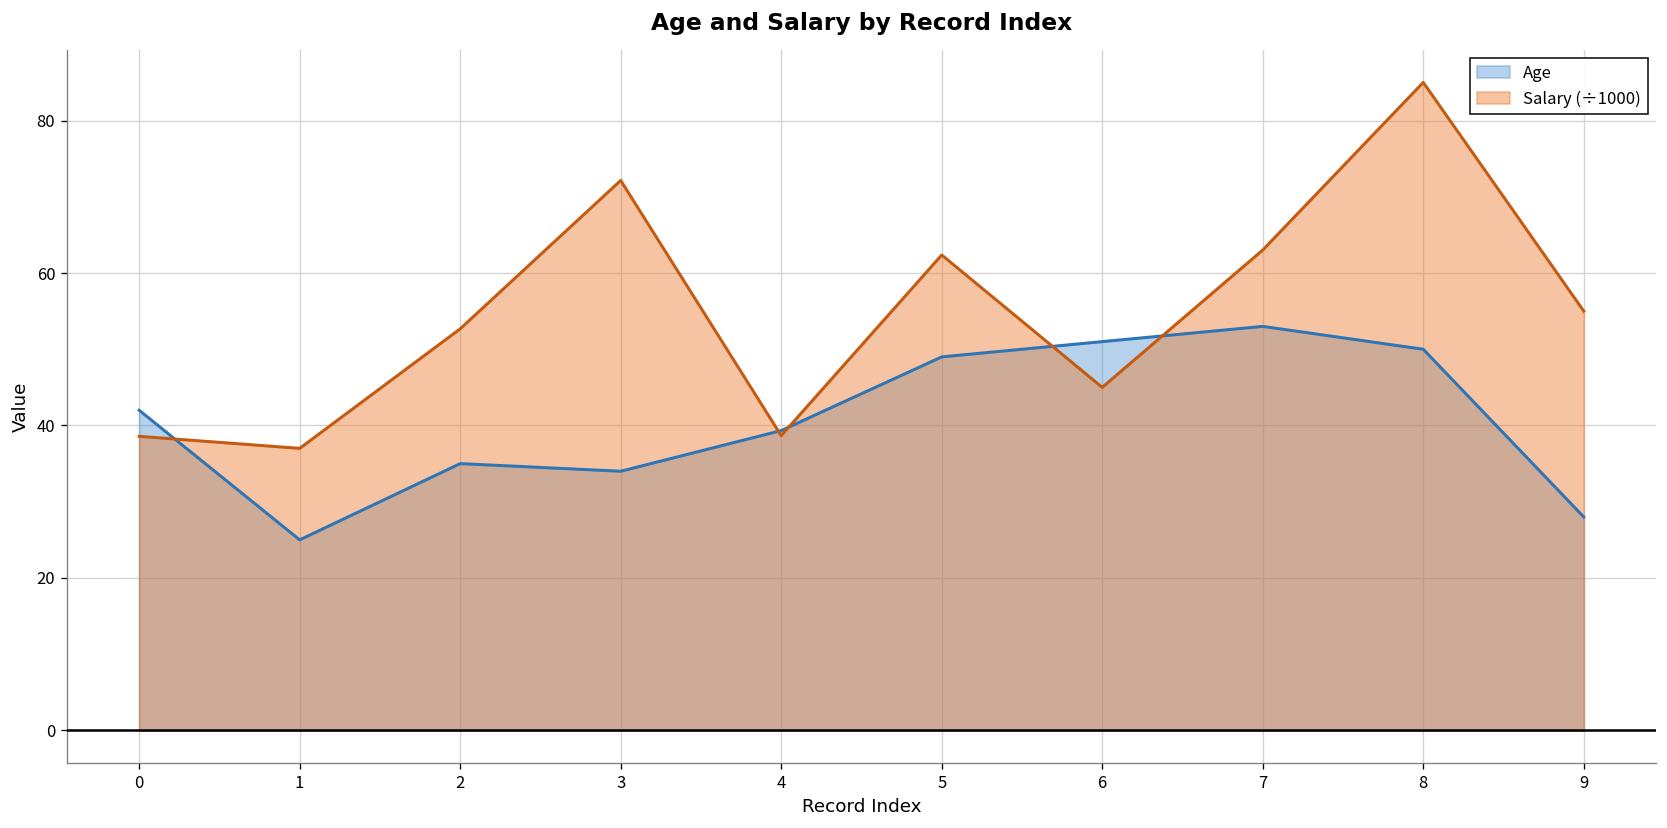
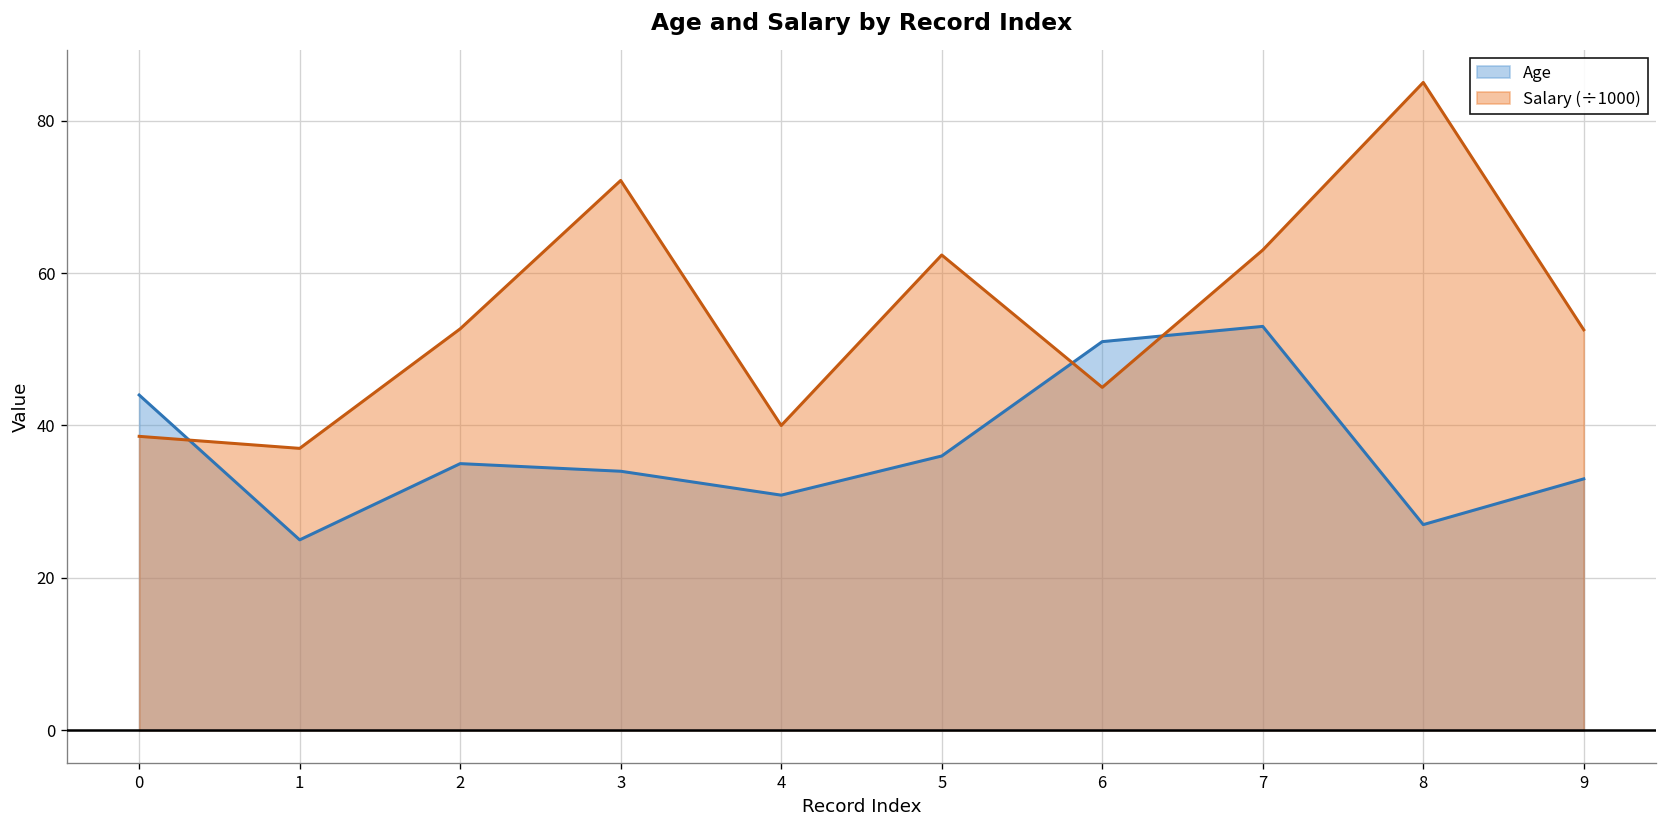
Age, 0: 42 -> 44
Age, 4: 39 -> 31
Salary (÷1000), 4: 39 -> 40
Age, 5: 49 -> 36
Age, 8: 50 -> 27
Age, 9: 28 -> 33
Salary (÷1000), 9: 55 -> 53
